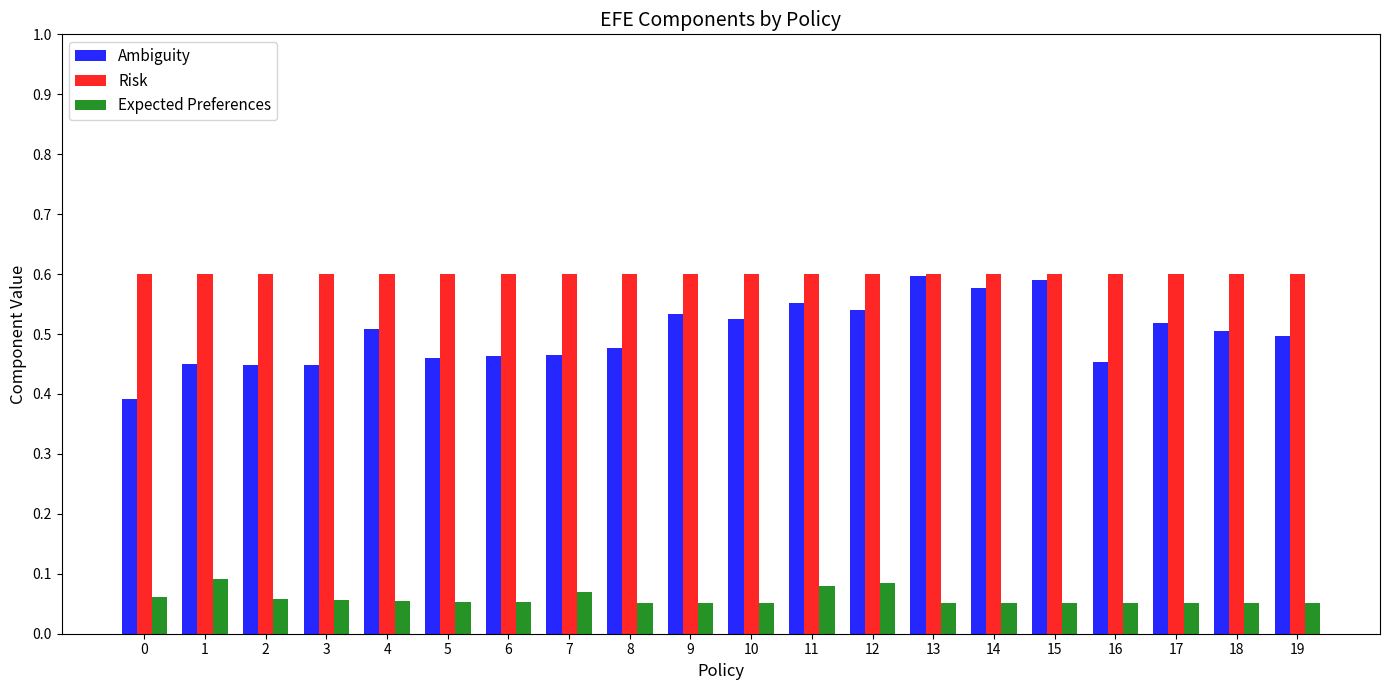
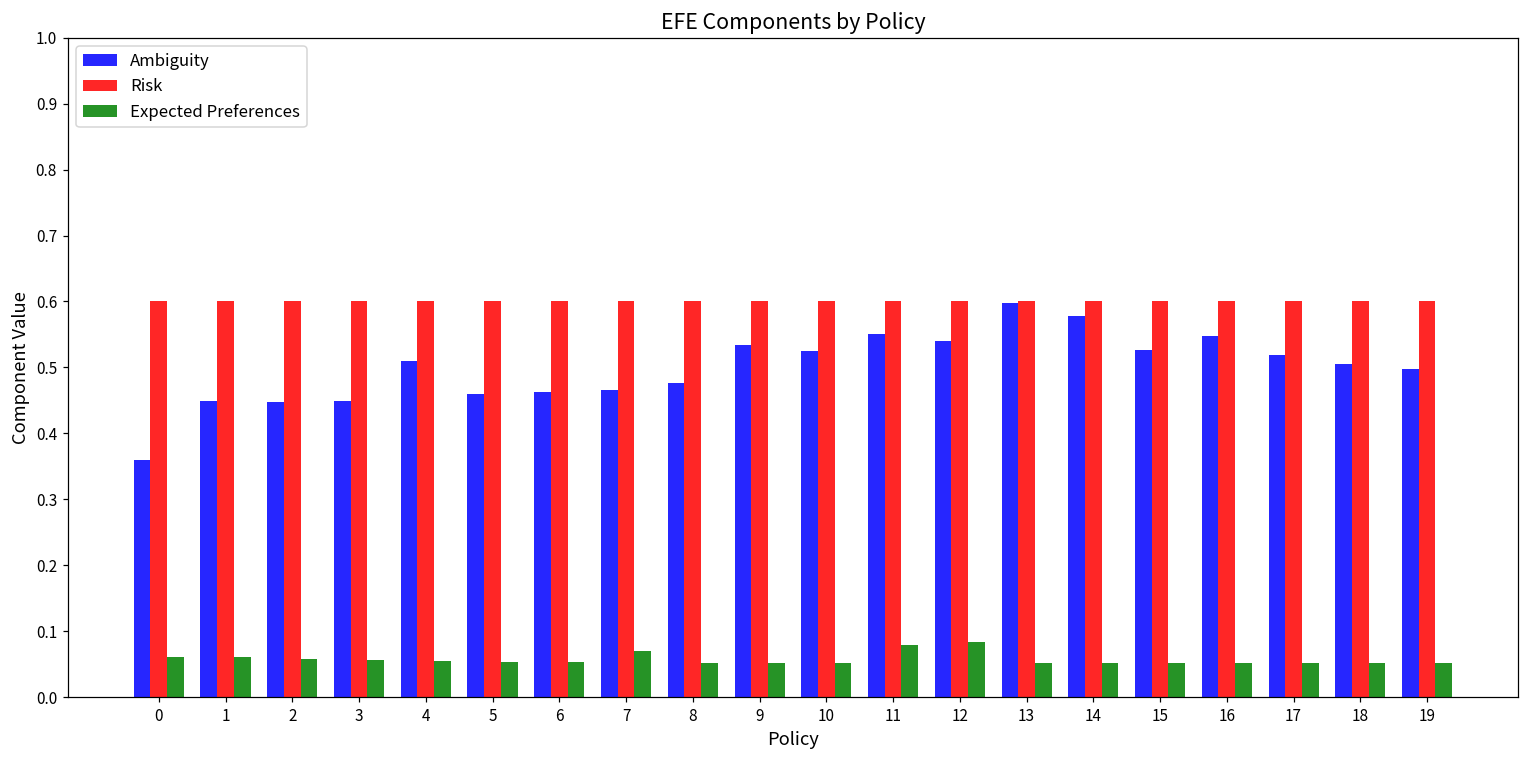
Ambiguity, 0: 0.39 -> 0.36
Expected Preferences, 1: 0.09 -> 0.06
Ambiguity, 15: 0.59 -> 0.53
Ambiguity, 16: 0.45 -> 0.55
